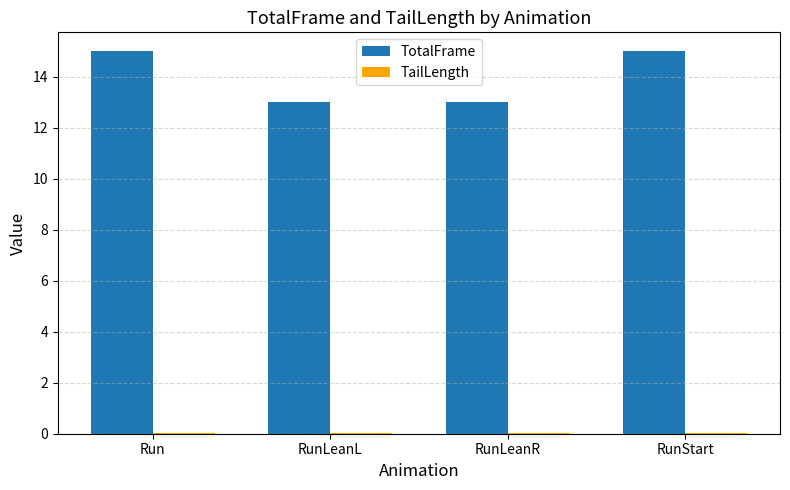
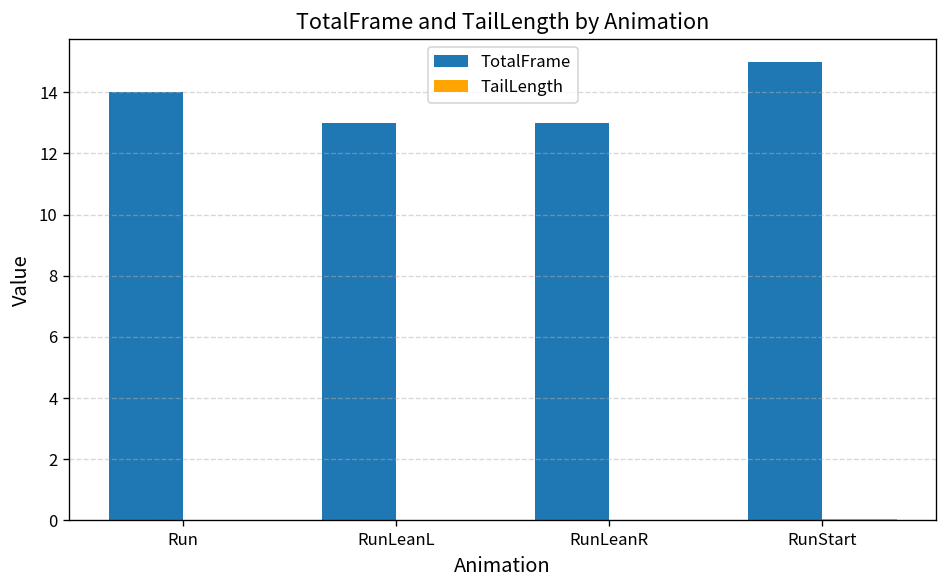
TotalFrame, Run: 15 -> 14
